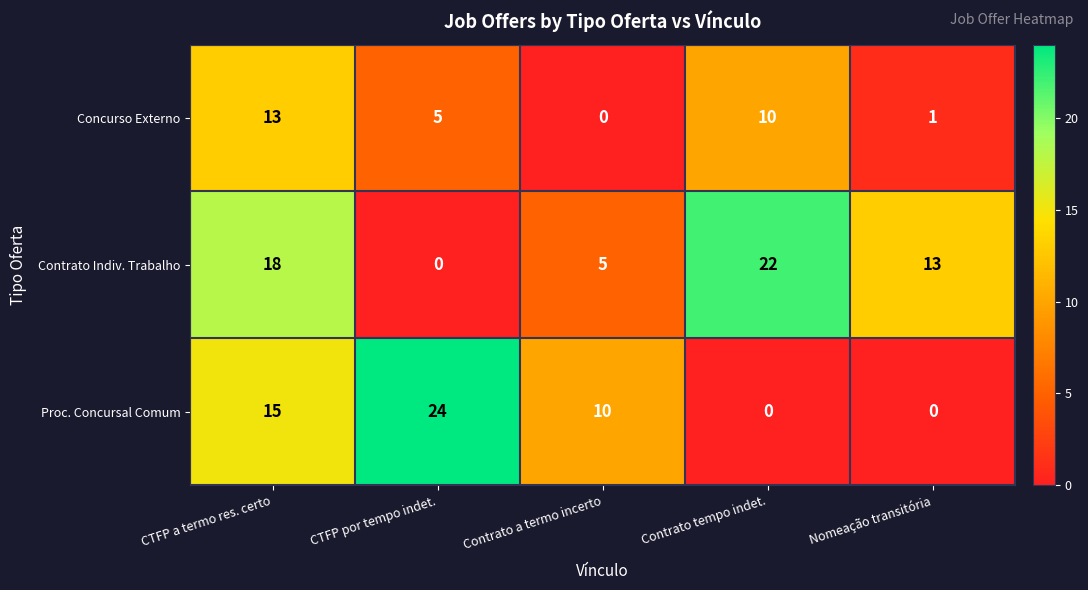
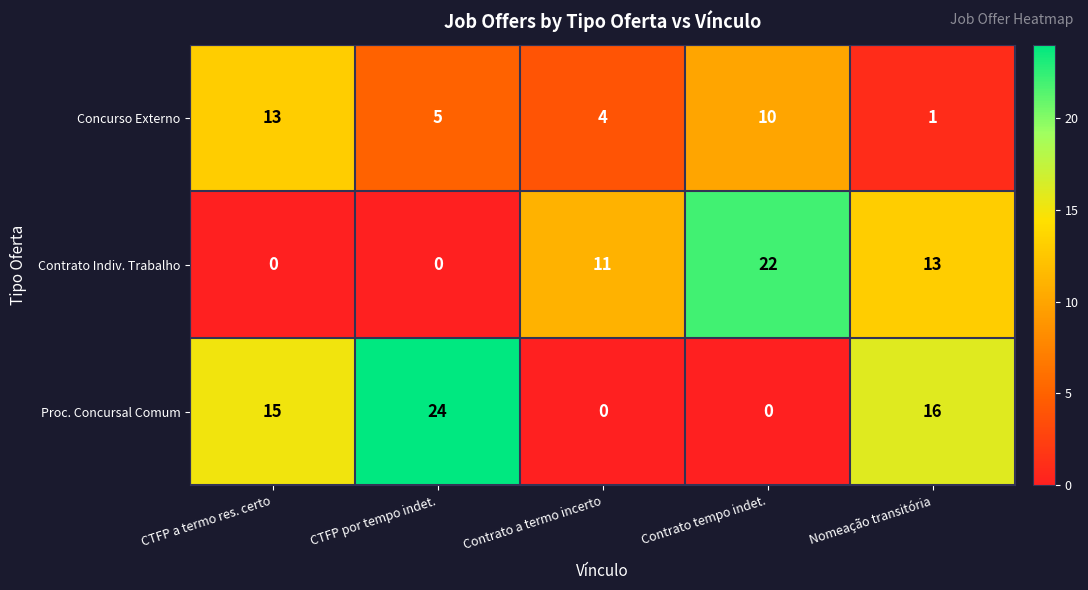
Concurso Externo, Contrato a termo incerto: 0 -> 4
Contrato Indiv. Trabalho, CTFP a termo res. certo: 18 -> 0
Contrato Indiv. Trabalho, Contrato a termo incerto: 5 -> 11
Proc. Concursal Comum, Contrato a termo incerto: 10 -> 0
Proc. Concursal Comum, Nomeação transitória: 0 -> 16
